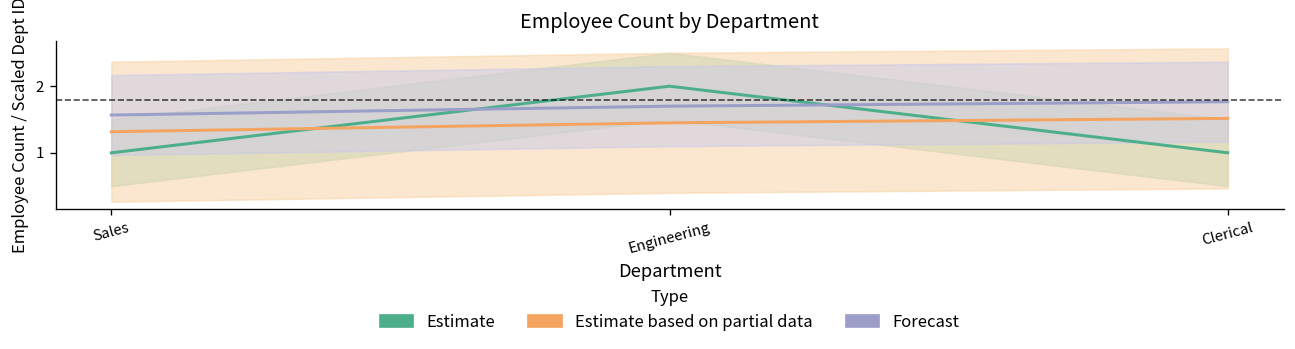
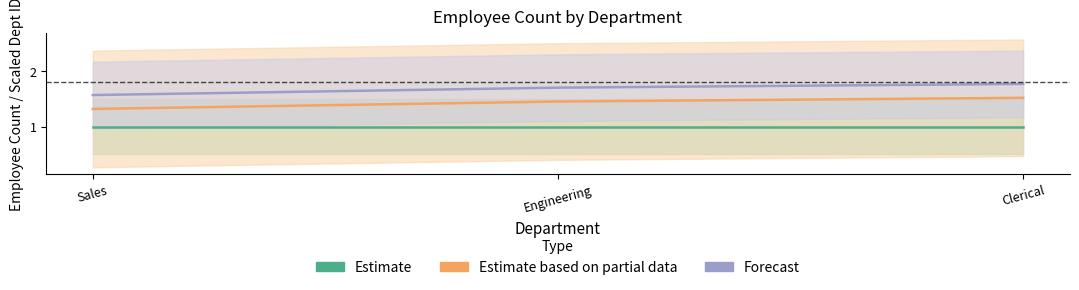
Estimate, Engineering: 2 -> 1
